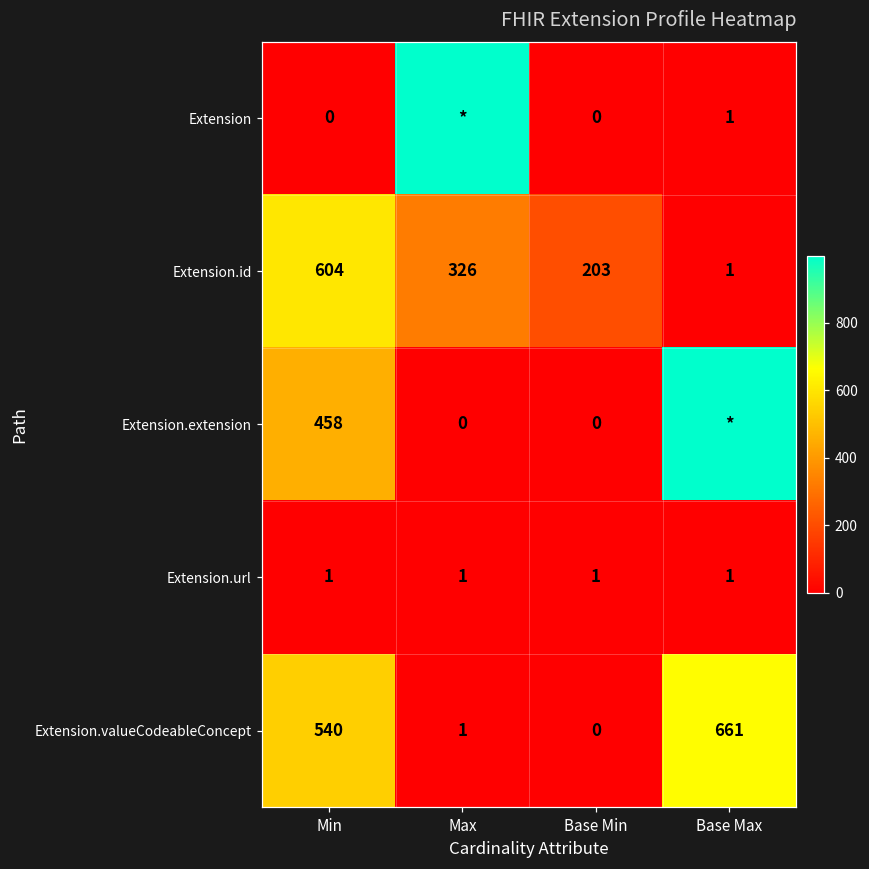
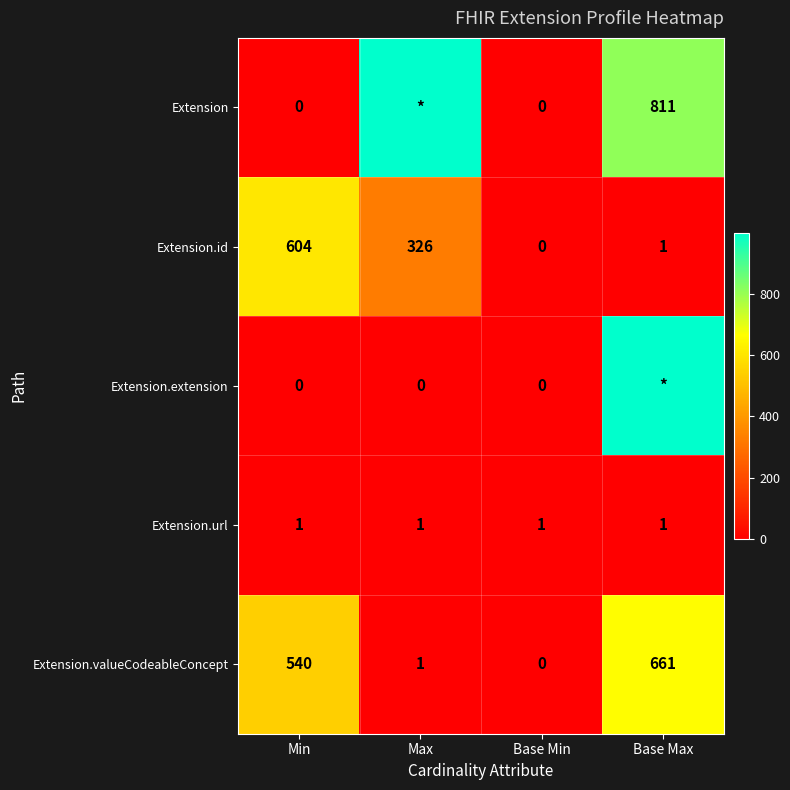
Extension, Base Max: 1 -> 811
Extension.id, Base Min: 203 -> 0
Extension.extension, Min: 458 -> 0
